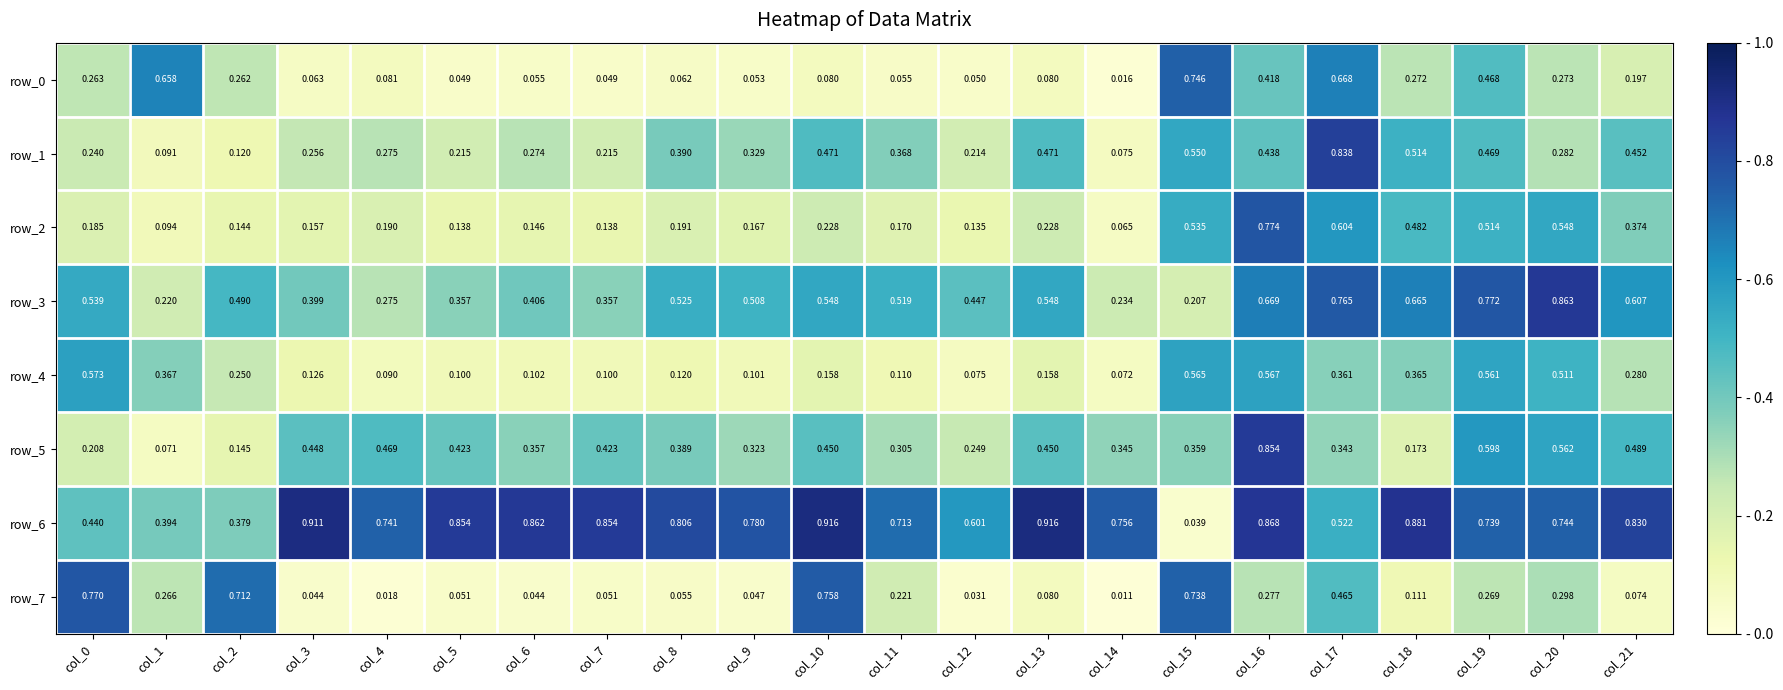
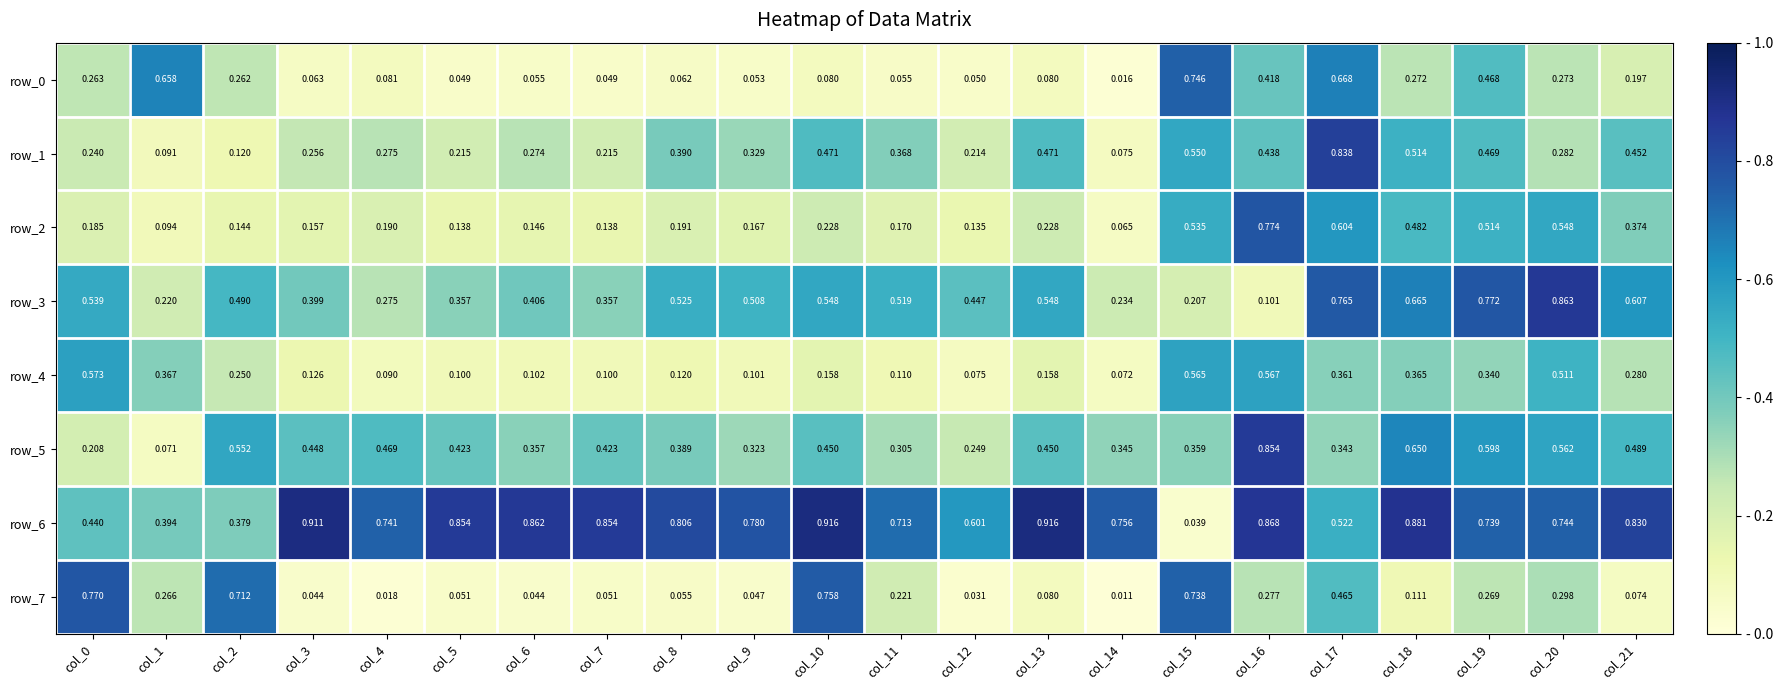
row_3, col_16: 0.669 -> 0.101
row_4, col_19: 0.561 -> 0.340
row_5, col_2: 0.145 -> 0.552
row_5, col_18: 0.173 -> 0.650
